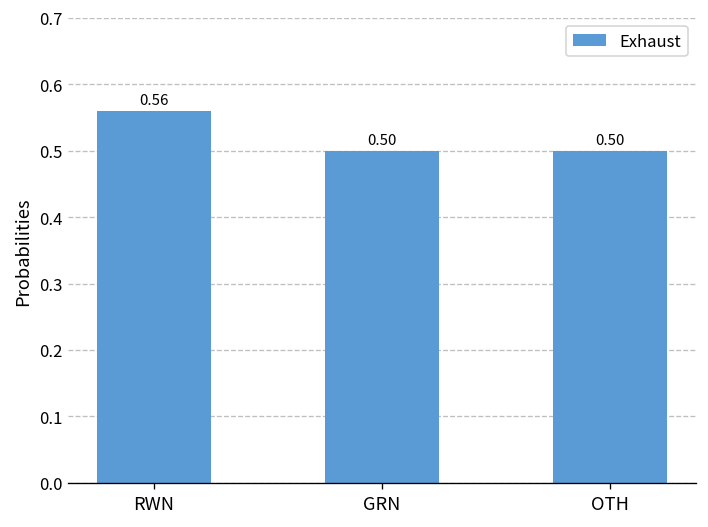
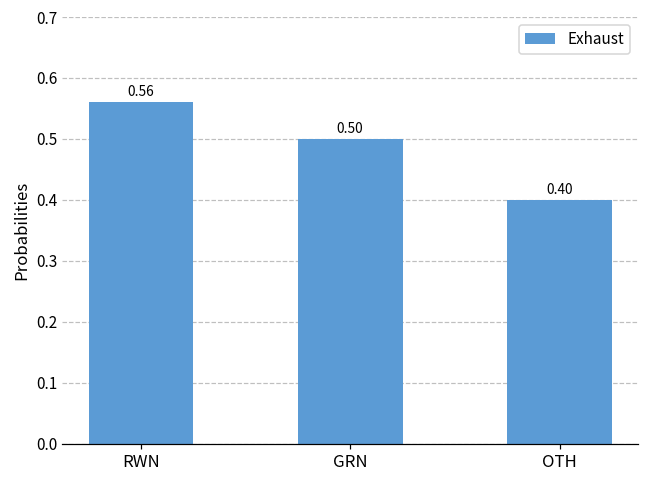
OTH: 0.50 -> 0.40
